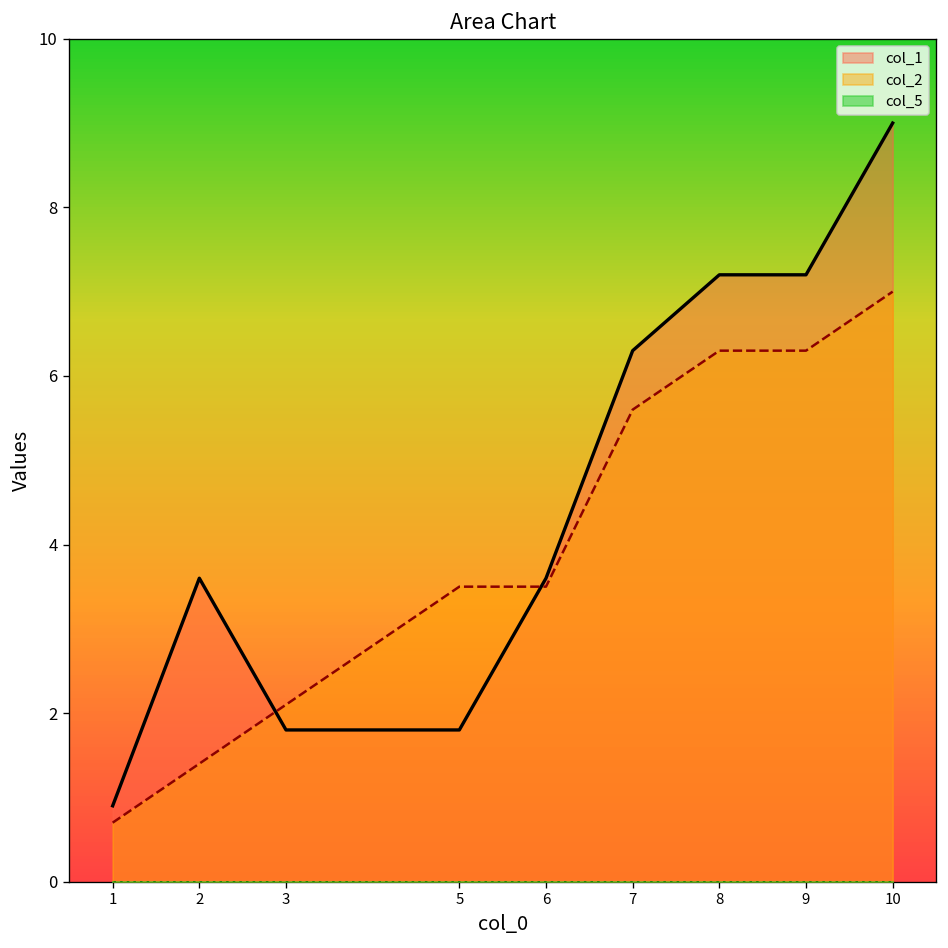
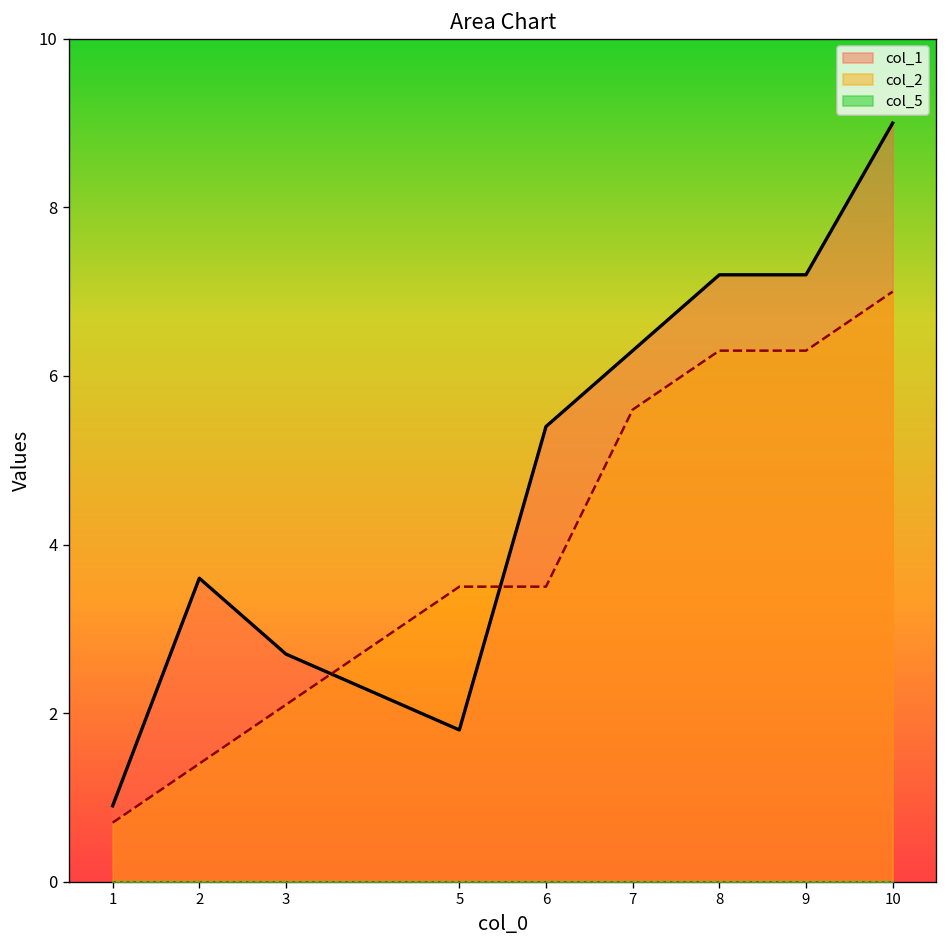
col_1, 3: 1.8 -> 2.7
col_1, 6: 3.6 -> 5.4
